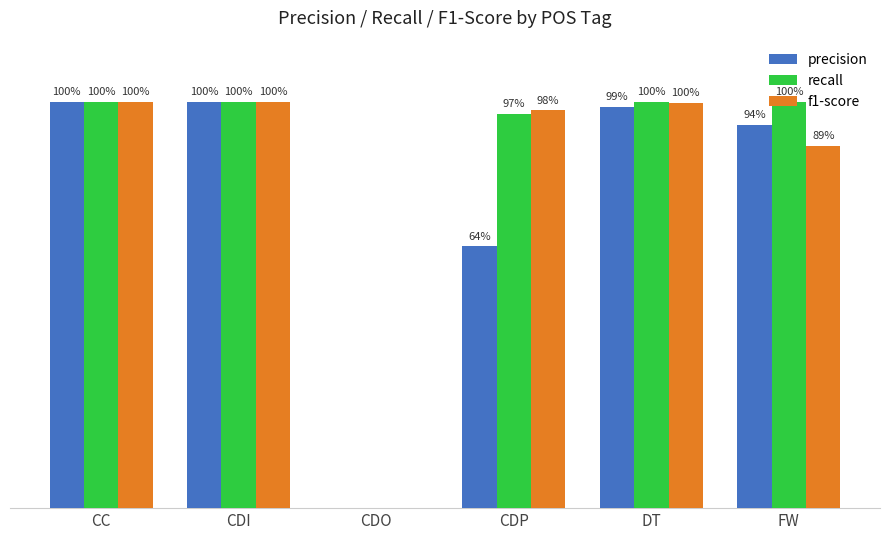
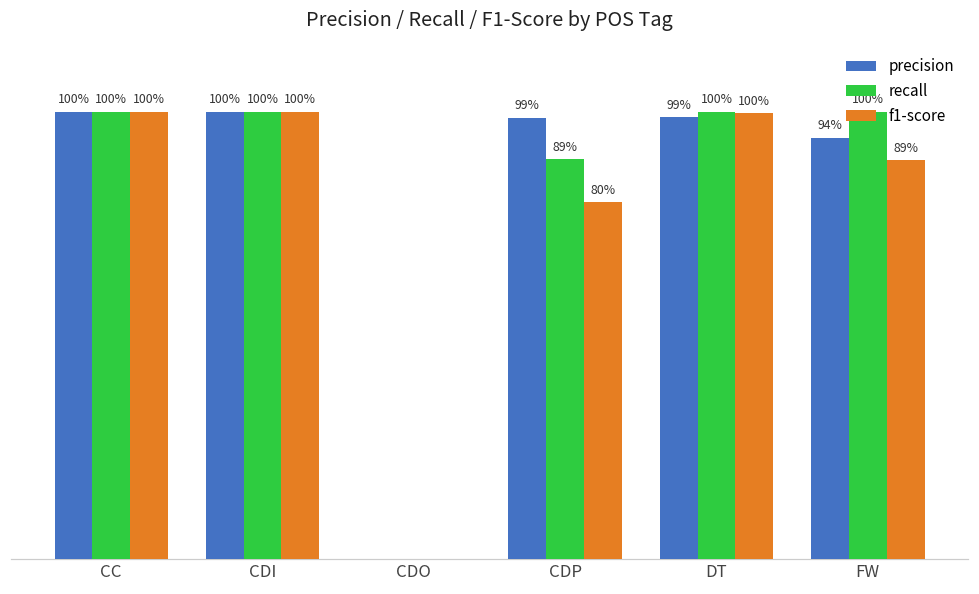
precision, CDP: 64% -> 99%
recall, CDP: 97% -> 89%
f1-score, CDP: 98% -> 80%
